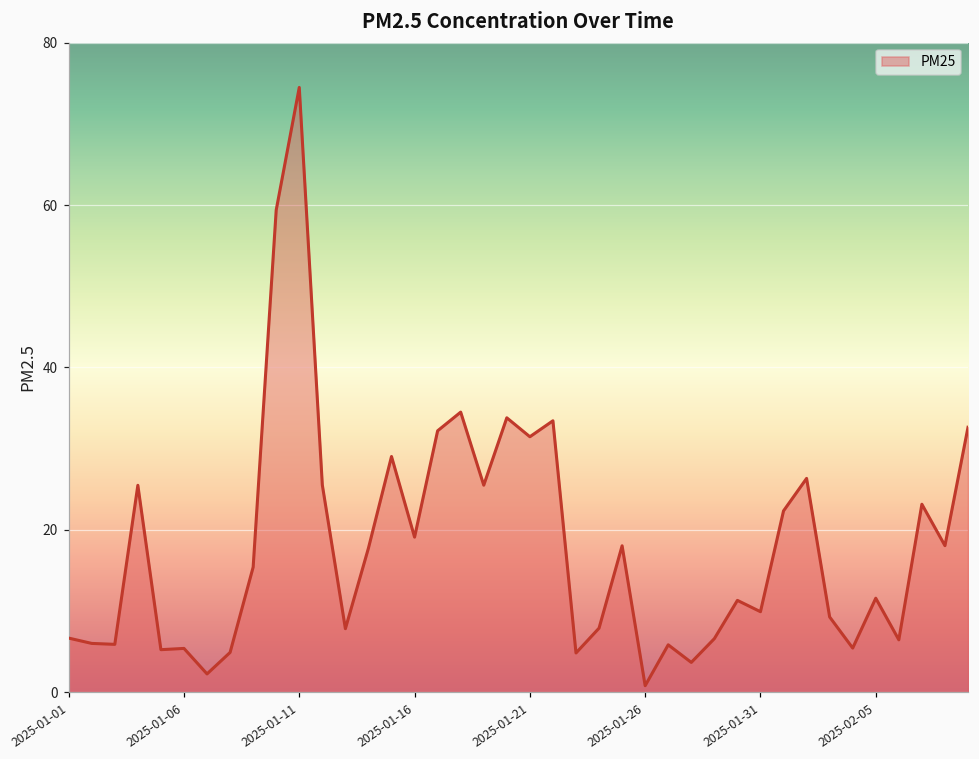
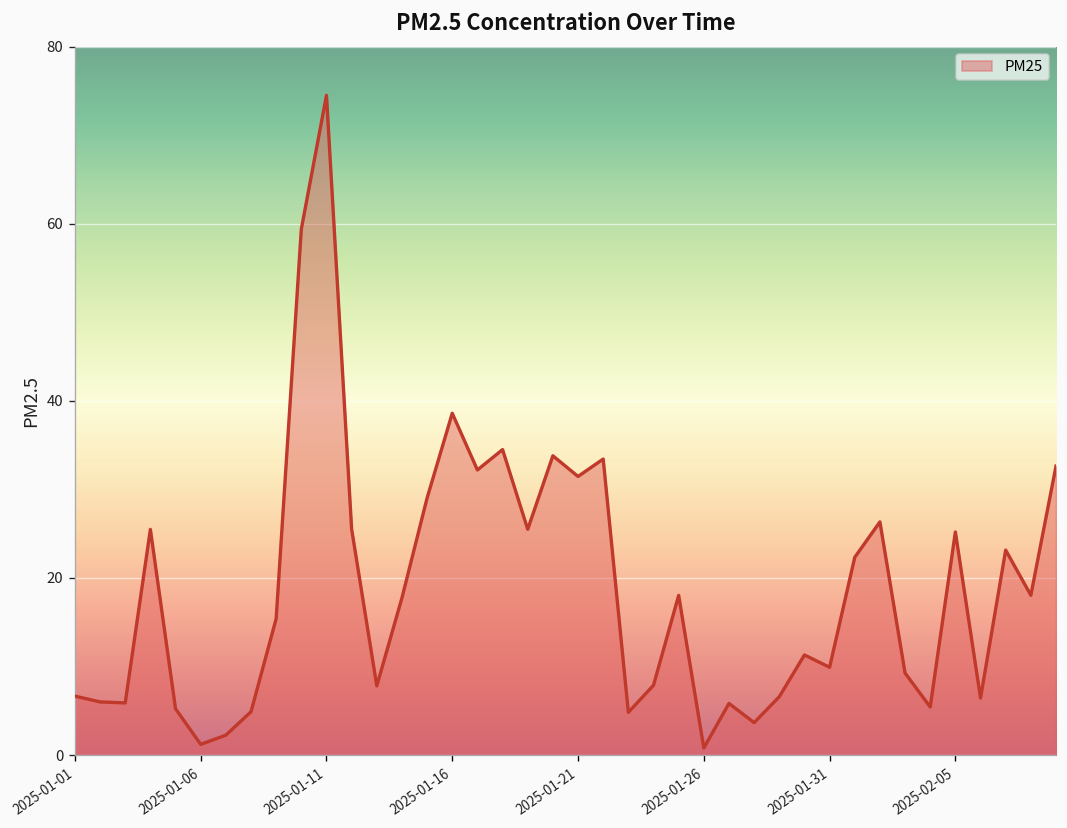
2025-01-06: 5 -> 1
2025-01-16: 19 -> 39
2025-02-05: 12 -> 25
